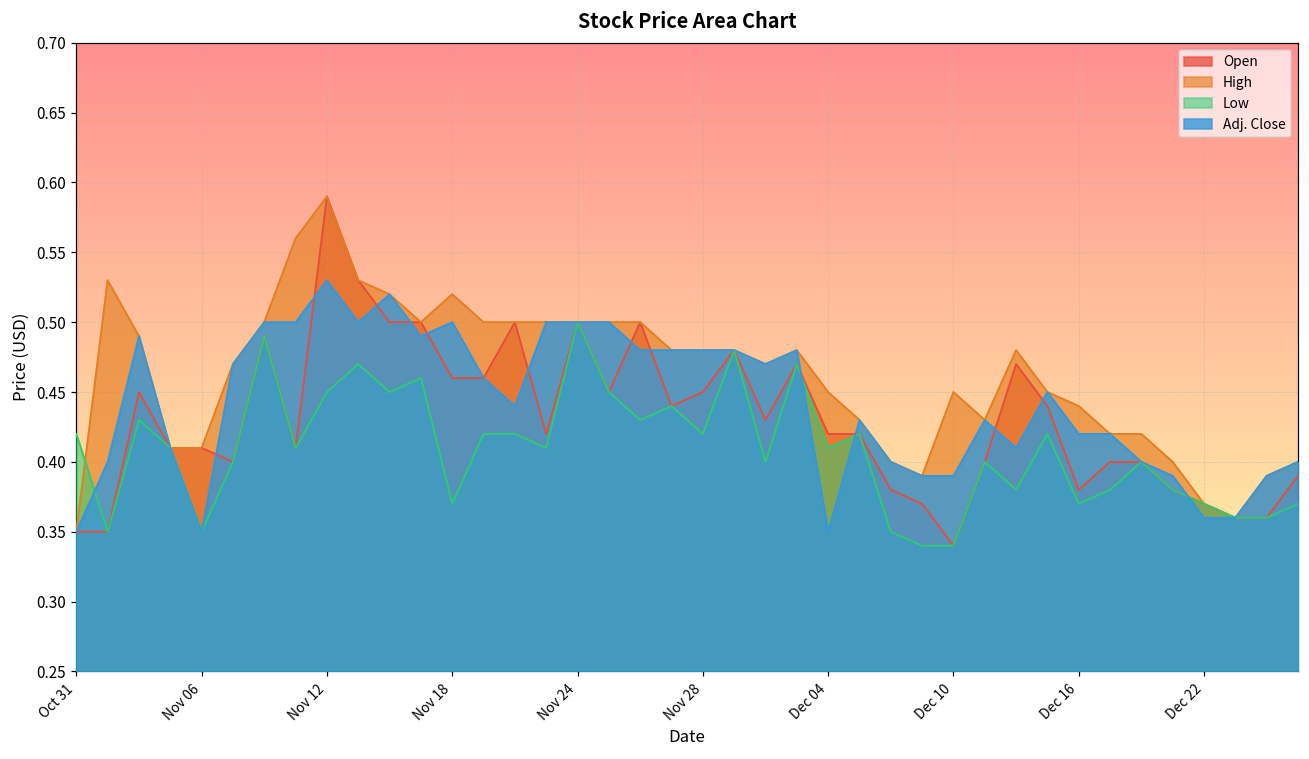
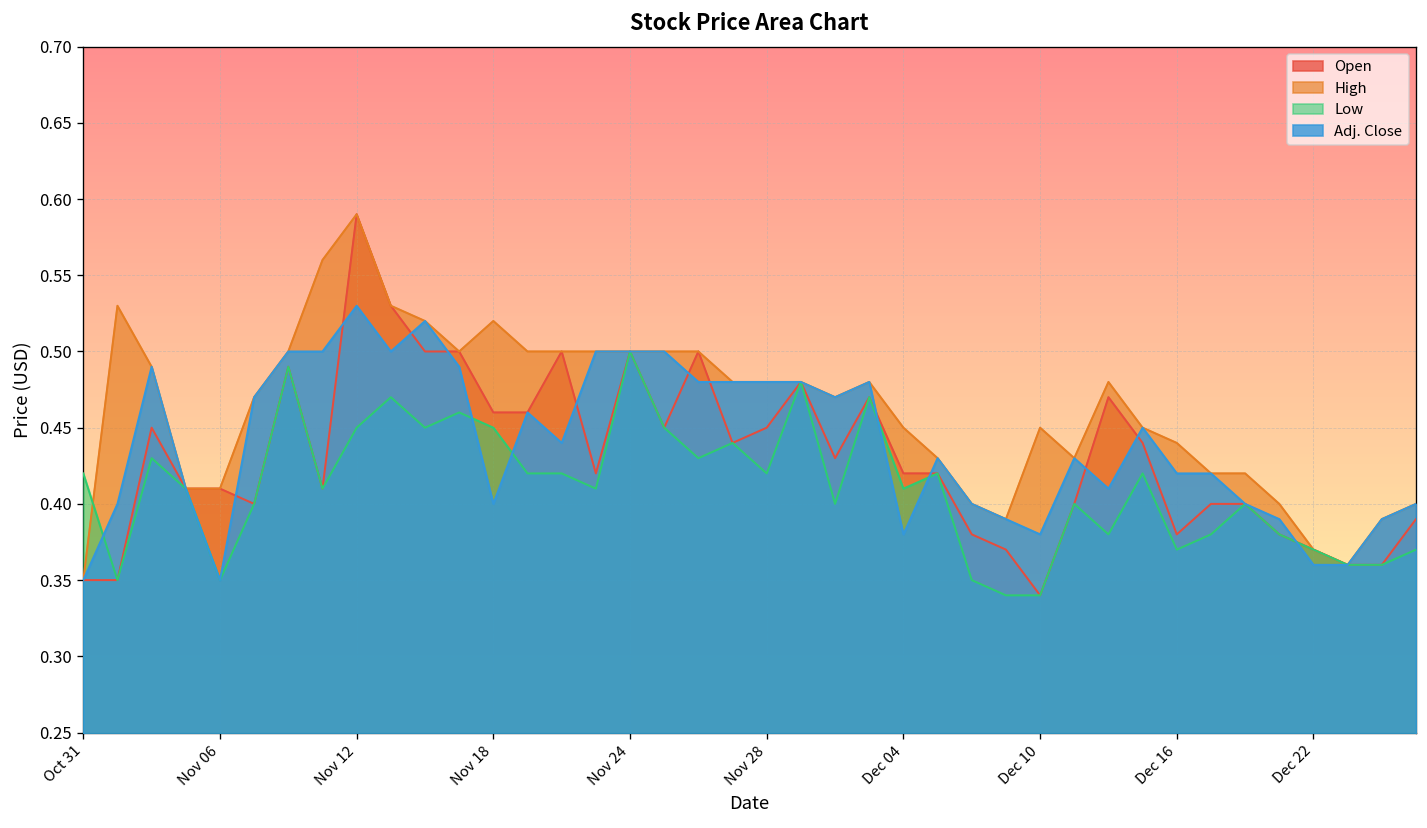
Low, Nov 18: 0.37 -> 0.45
Adj. Close, Nov 18: 0.5 -> 0.4
Adj. Close, Dec 04: 0.35 -> 0.38
Adj. Close, Dec 10: 0.39 -> 0.38
